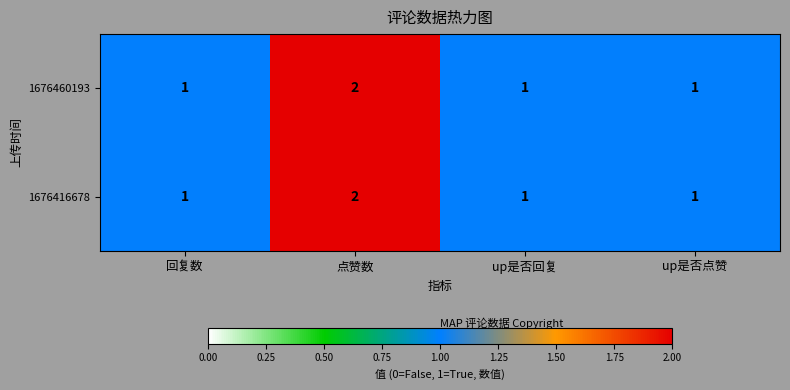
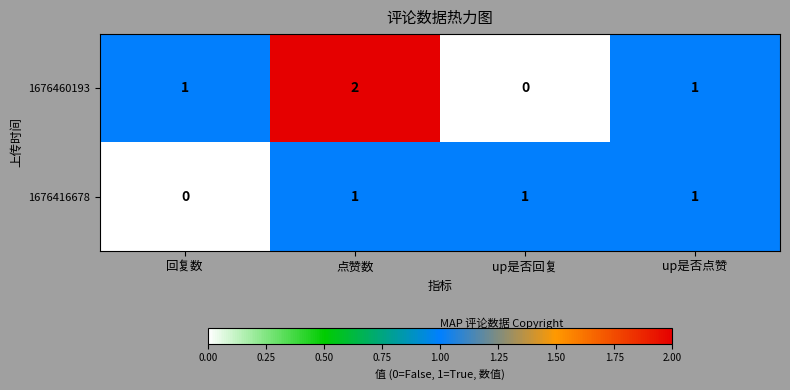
1676460193, up是否回复: 1 -> 0
1676416678, 回复数: 1 -> 0
1676416678, 点赞数: 2 -> 1
